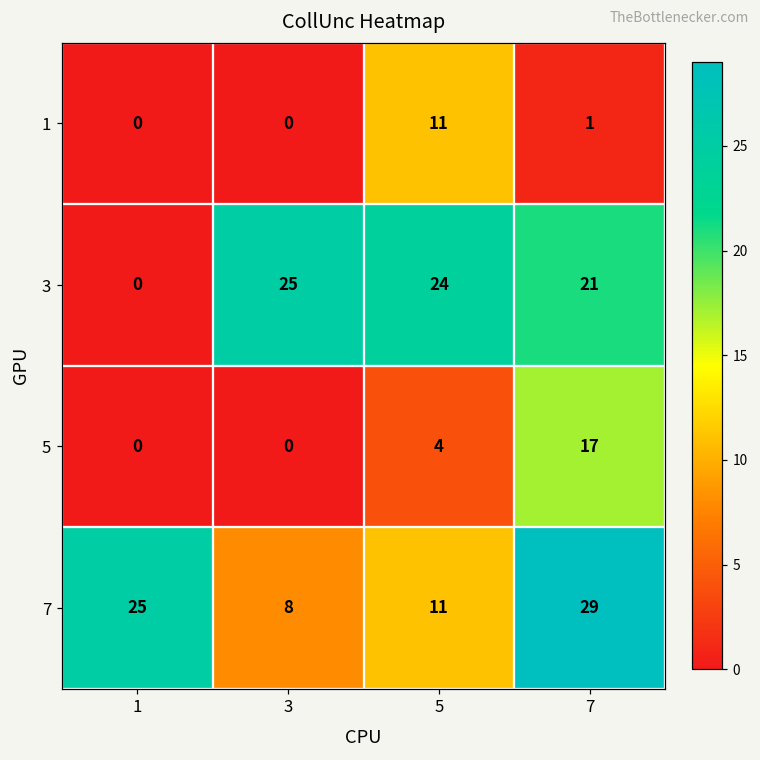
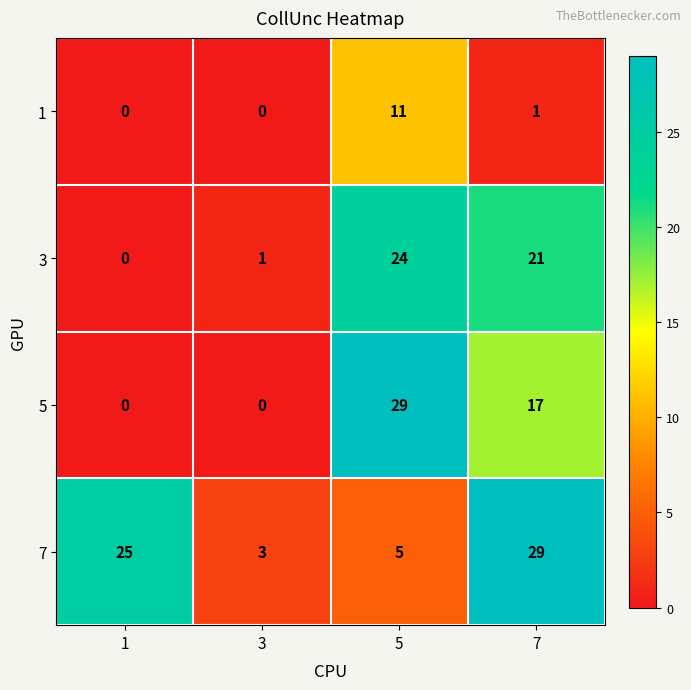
3, 3: 25 -> 1
5, 5: 4 -> 29
7, 3: 8 -> 3
7, 5: 11 -> 5
